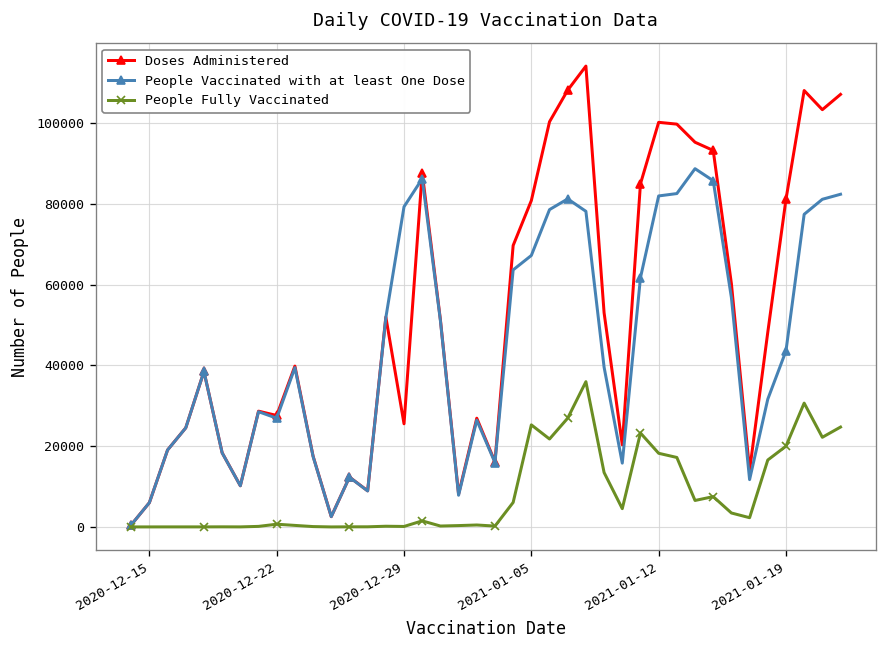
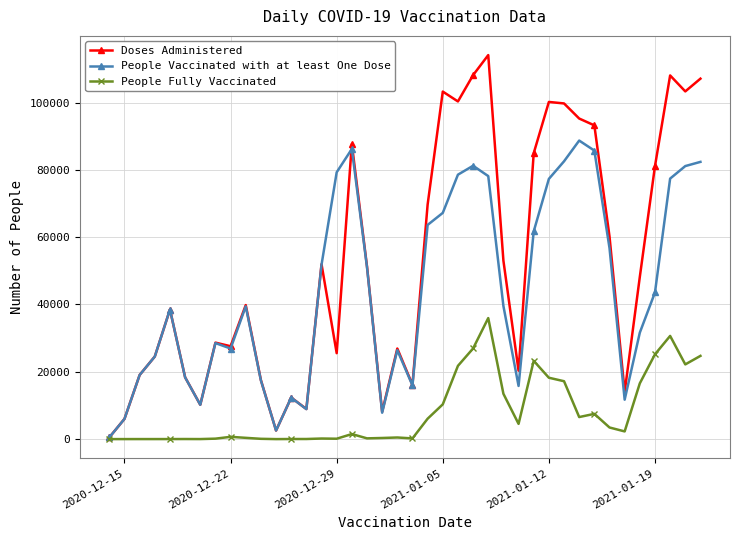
Doses Administered, 2021-01-05: 81000 -> 103000
People Fully Vaccinated, 2021-01-05: 25000 -> 10000
People Vaccinated with at least One Dose, 2021-01-12: 82000 -> 77000
People Fully Vaccinated, 2021-01-19: 20000 -> 25000
